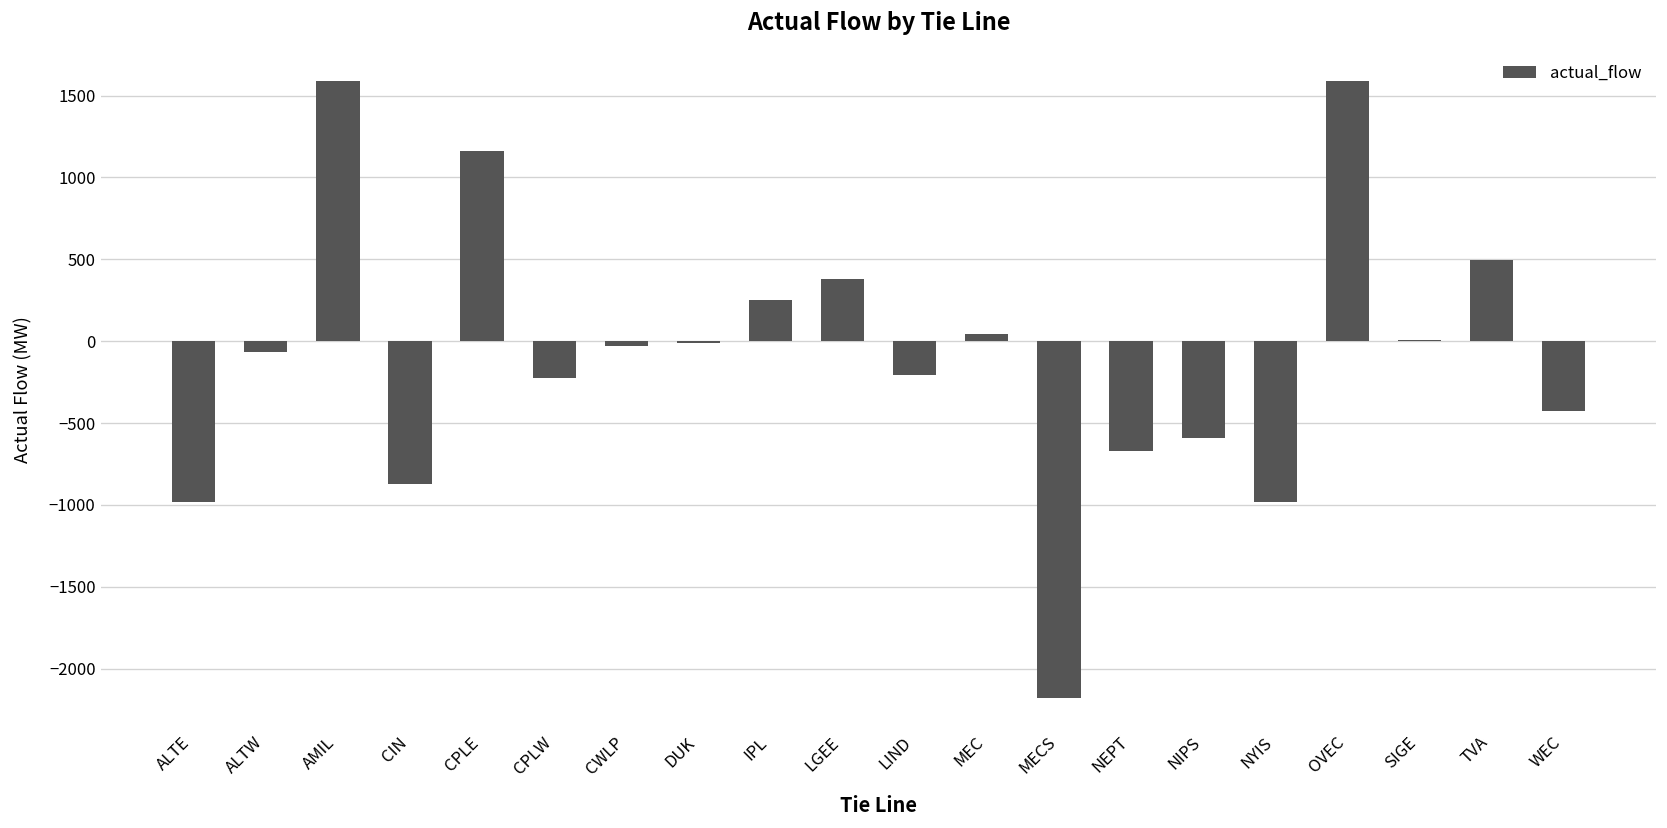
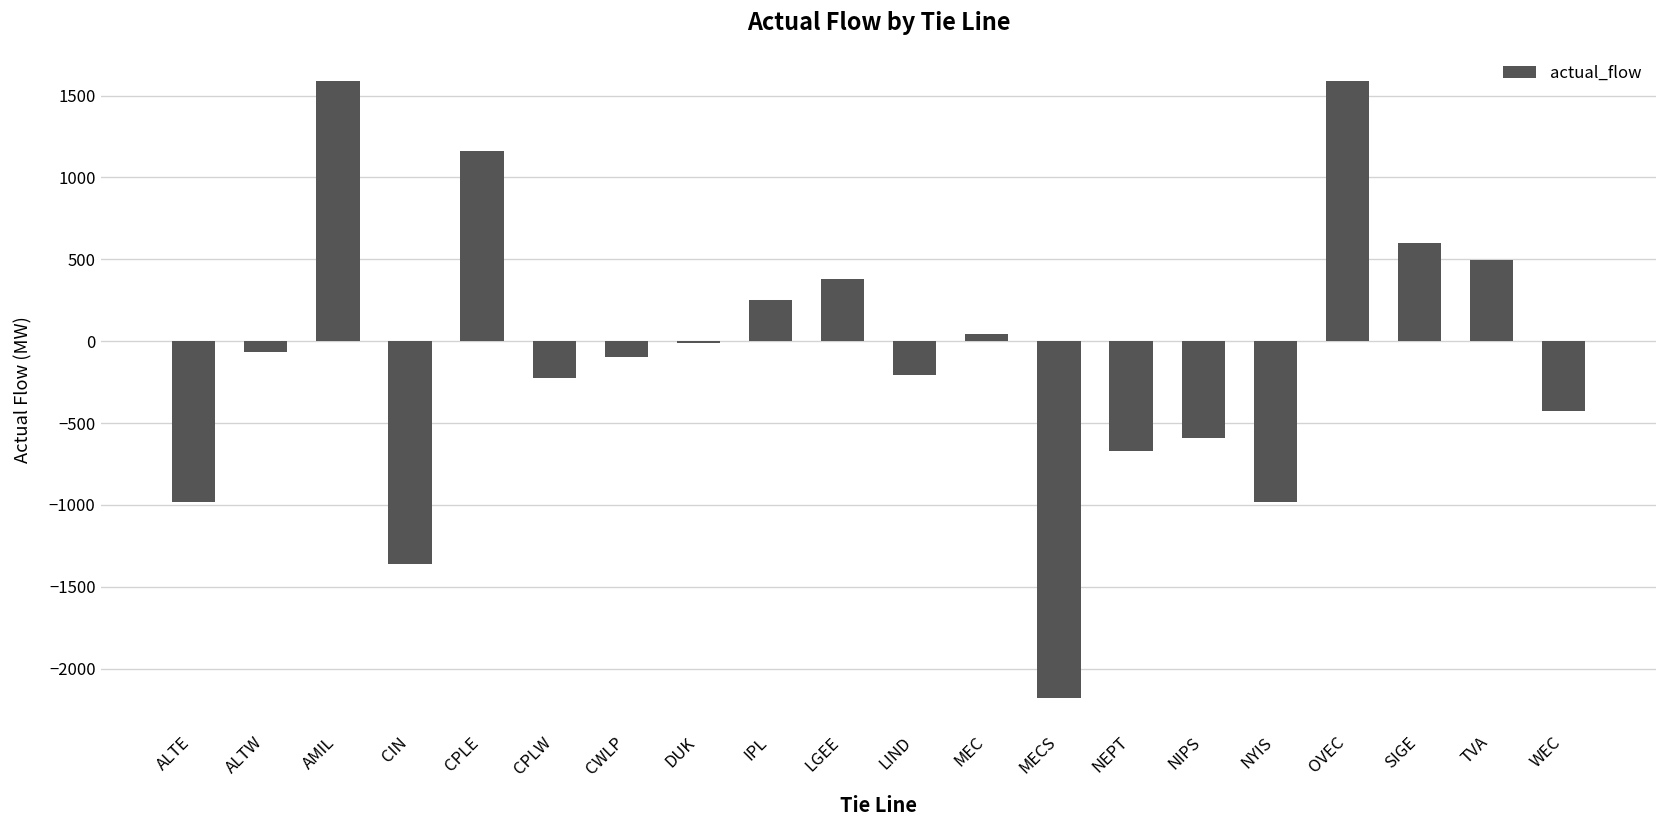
CIN: -870 -> -1360
CWLP: -30 -> -90
SIGE: 10 -> 600
